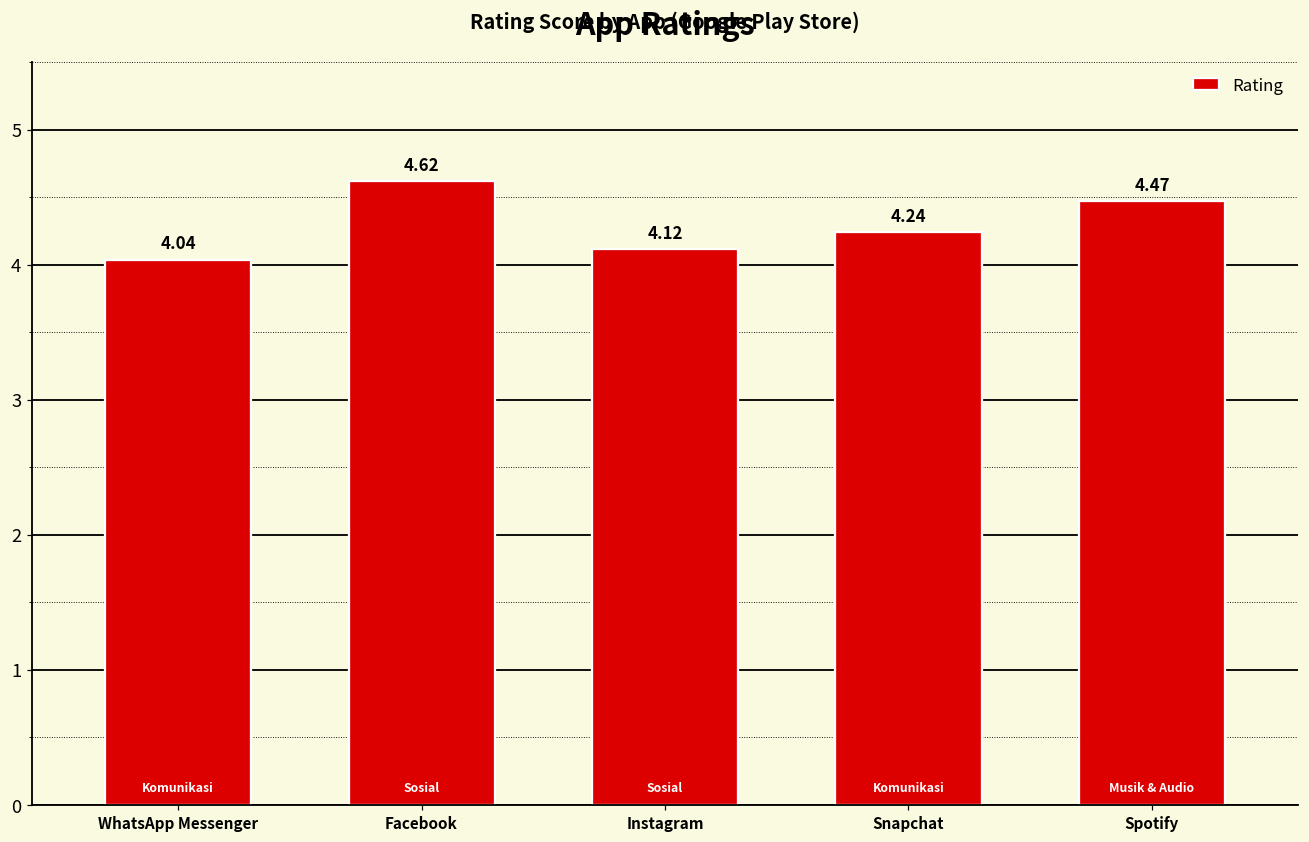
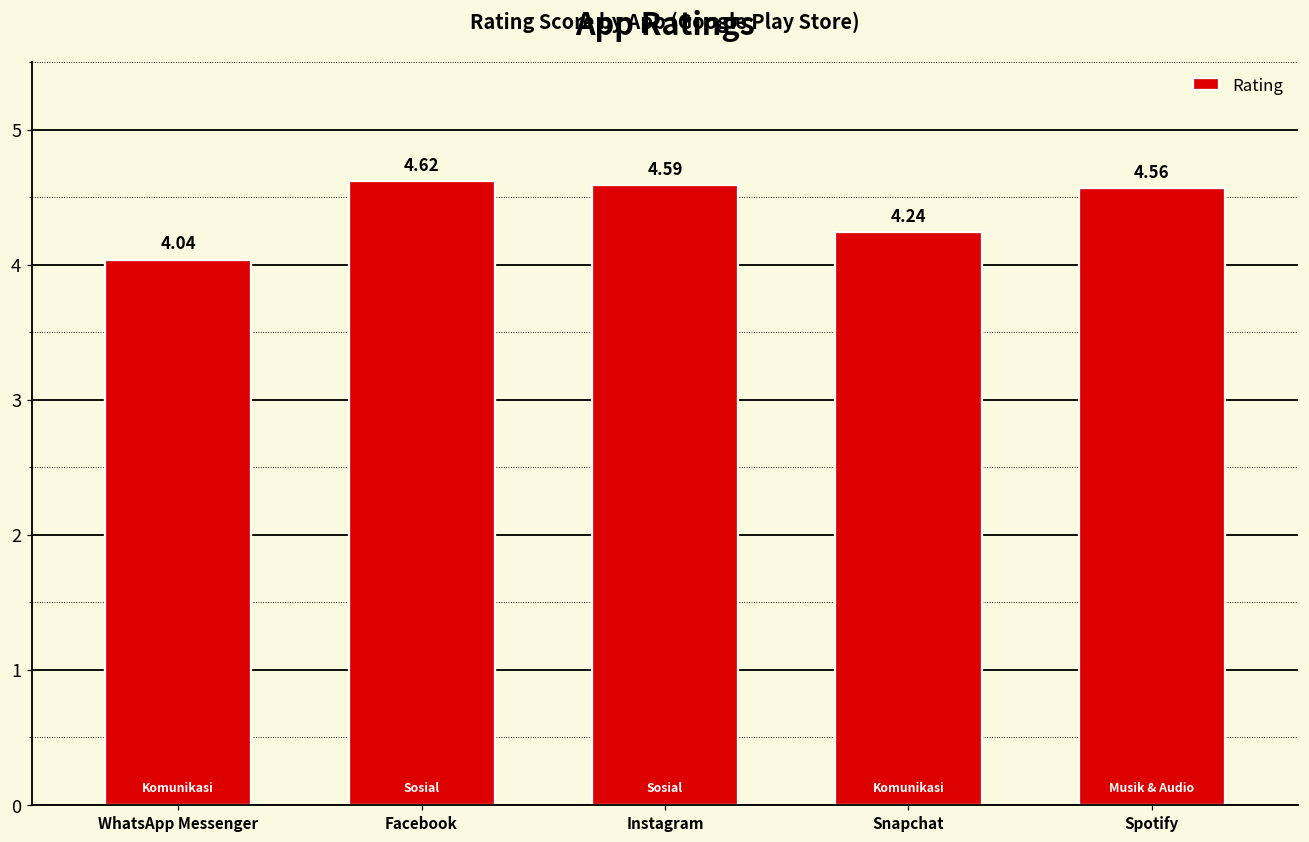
Instagram: 4.12 -> 4.59
Spotify: 4.47 -> 4.56
